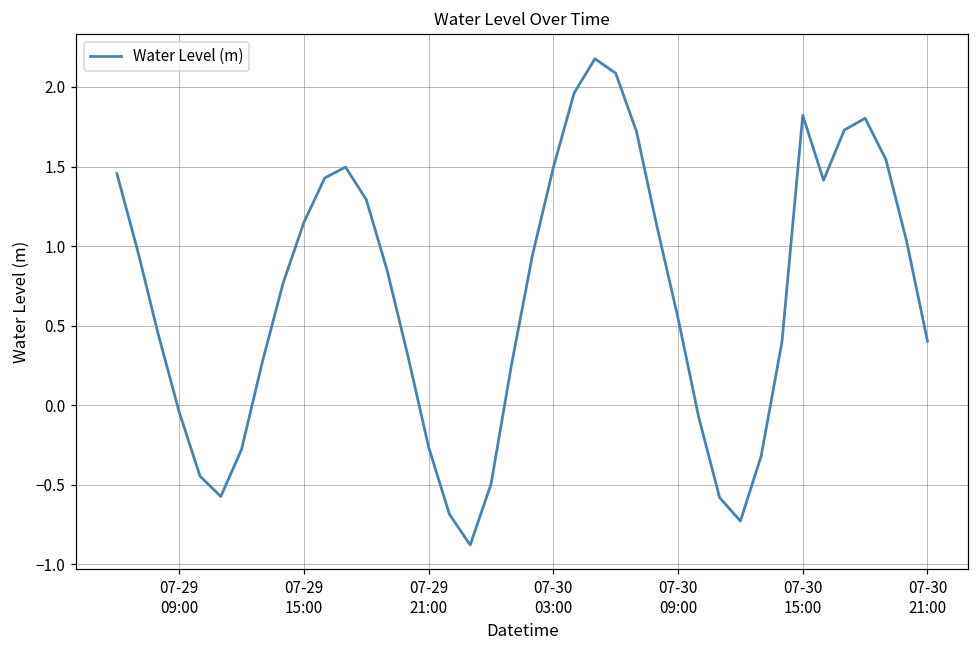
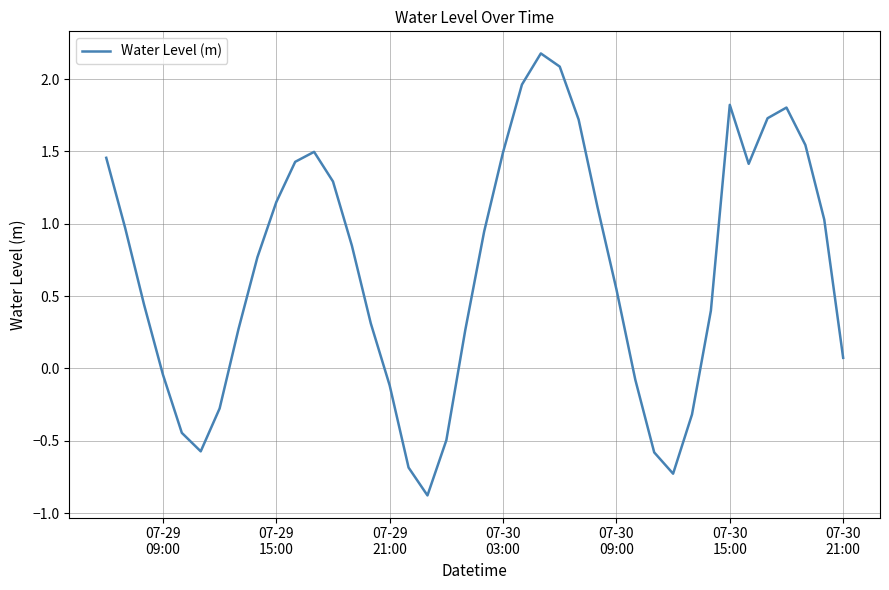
07-29 21:00: -0.26 -> -0.12
07-30 21:00: 0.40 -> 0.07
